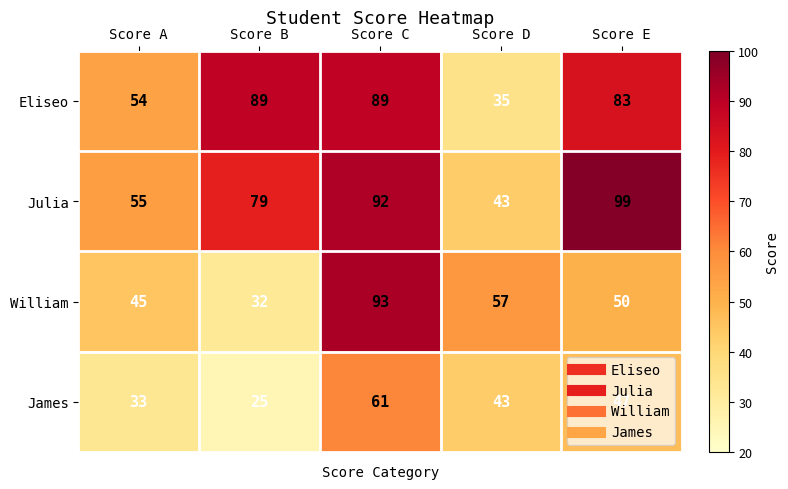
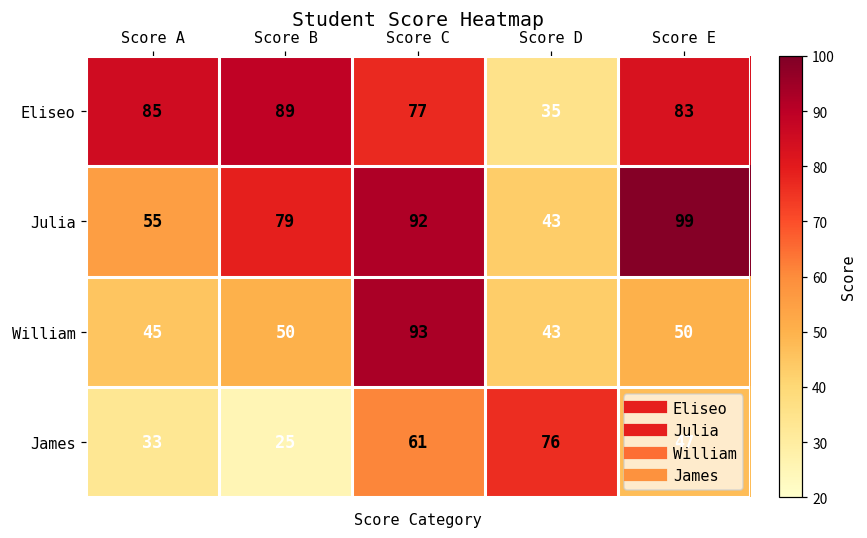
Eliseo, Score A: 54 -> 85
Eliseo, Score C: 89 -> 77
William, Score B: 32 -> 50
William, Score D: 57 -> 43
James, Score D: 43 -> 76
